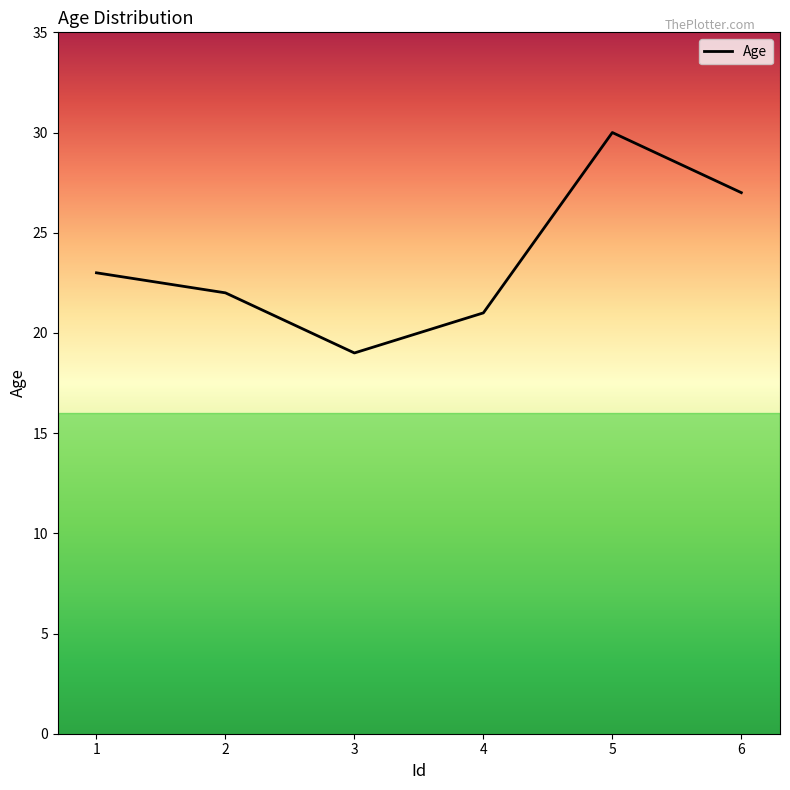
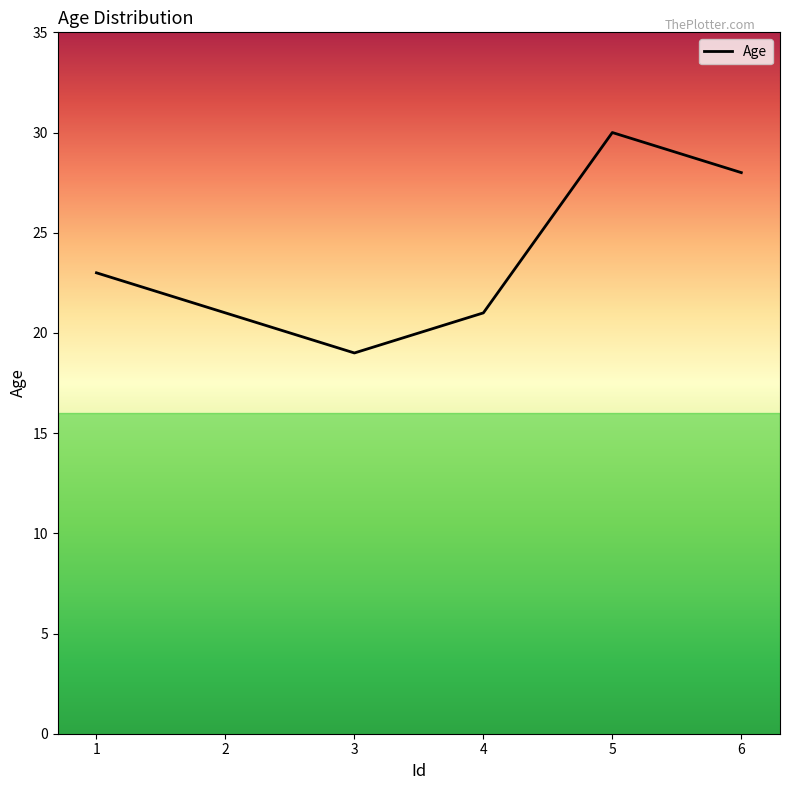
2: 22 -> 21
6: 27 -> 28
